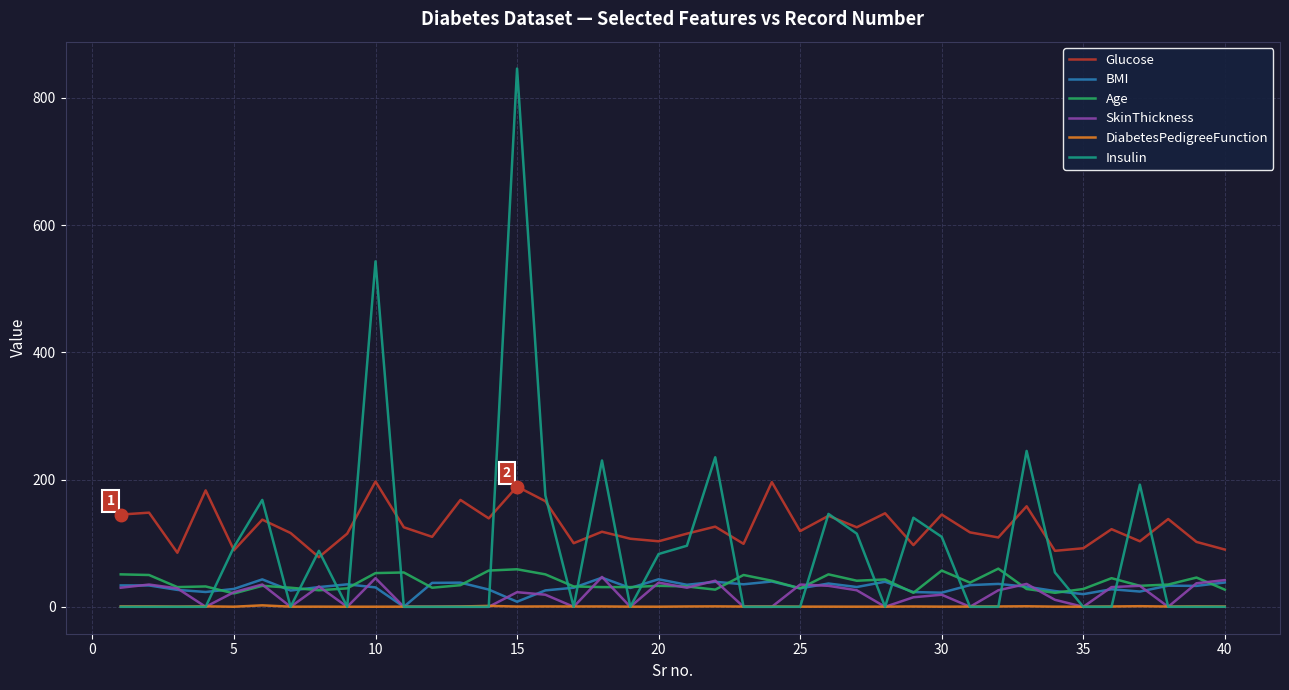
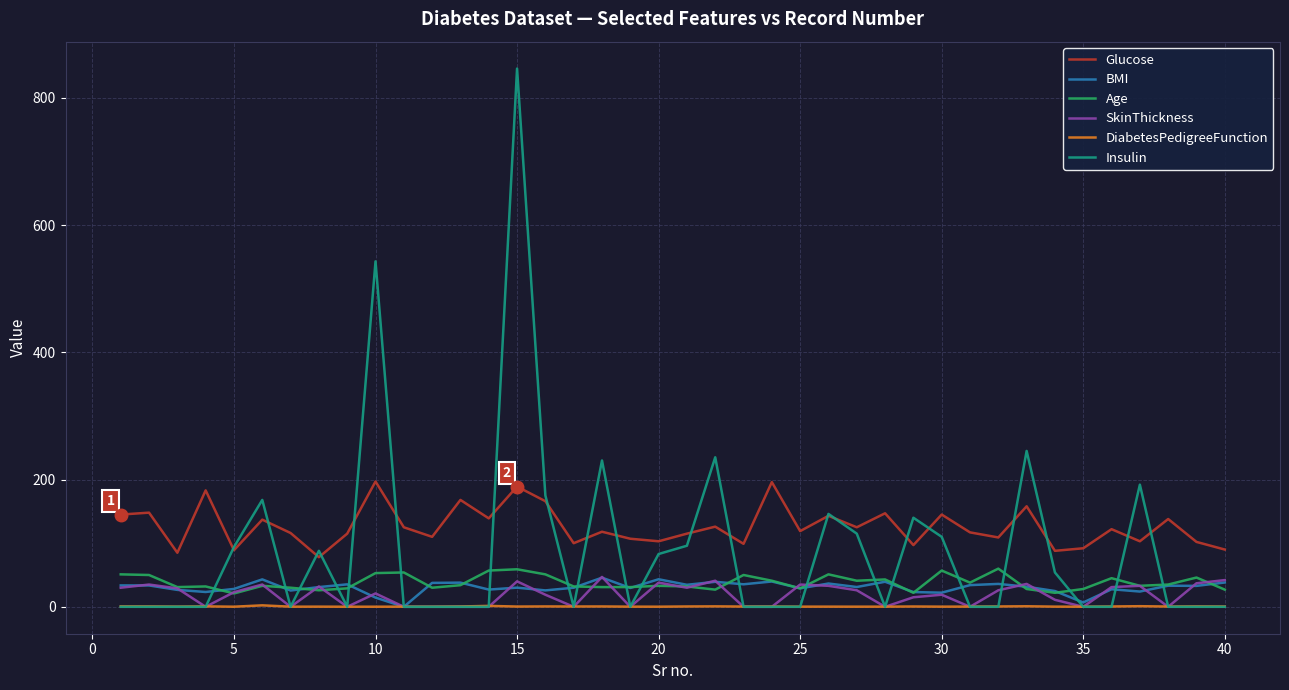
BMI, 10: 30 -> 10
SkinThickness, 10: 50 -> 20
BMI, 15: 10 -> 30
SkinThickness, 15: 20 -> 40
BMI, 35: 20 -> 10
